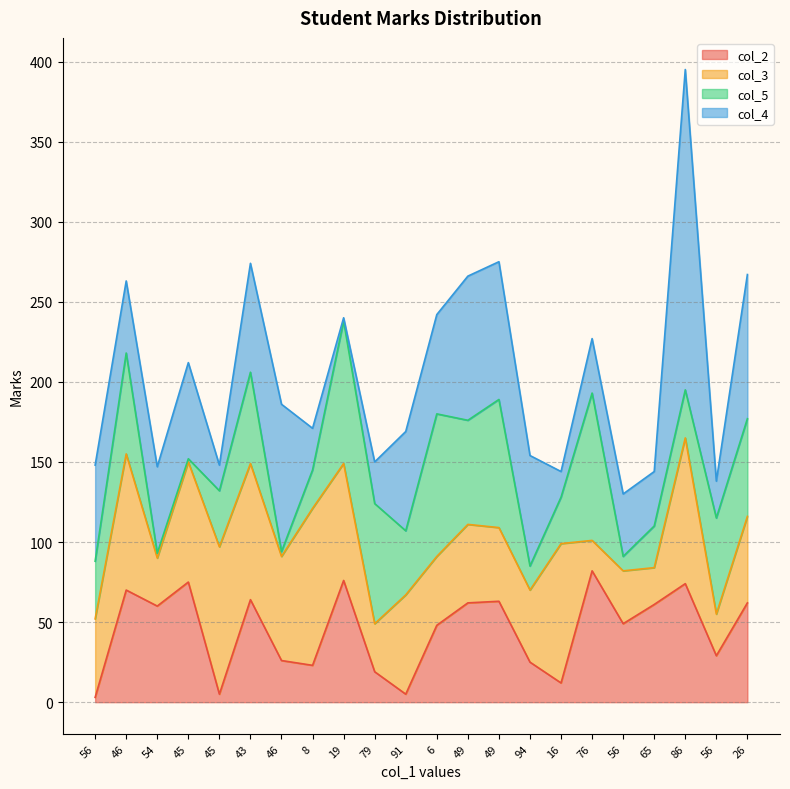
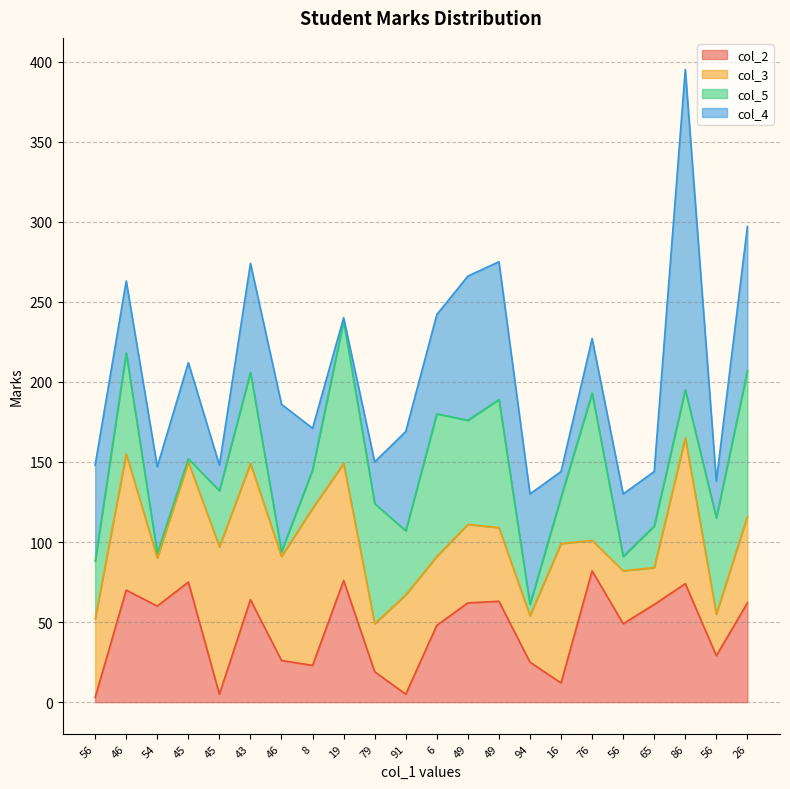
col_3, 94: 45 -> 29
col_5, 94: 15 -> 7
col_5, 26: 61 -> 91
